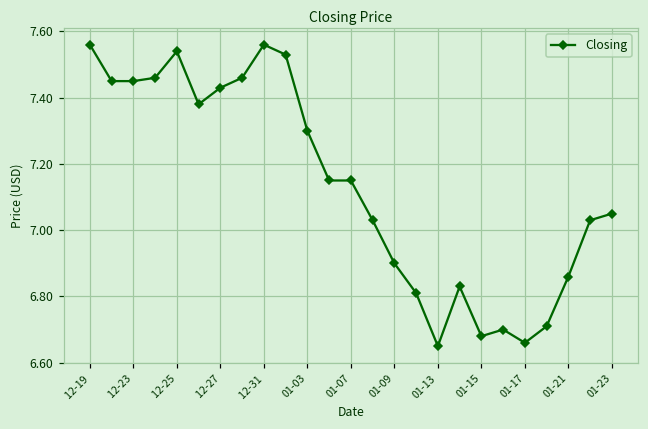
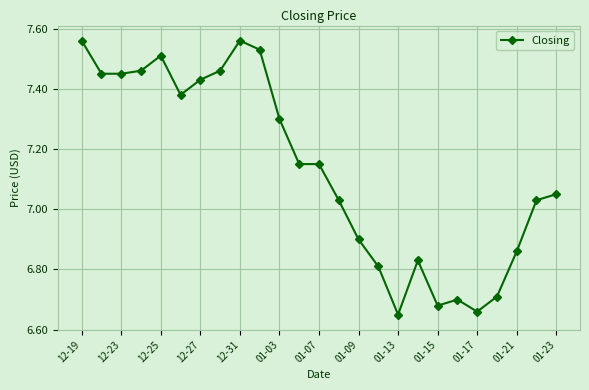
12-25: 7.54 -> 7.51
